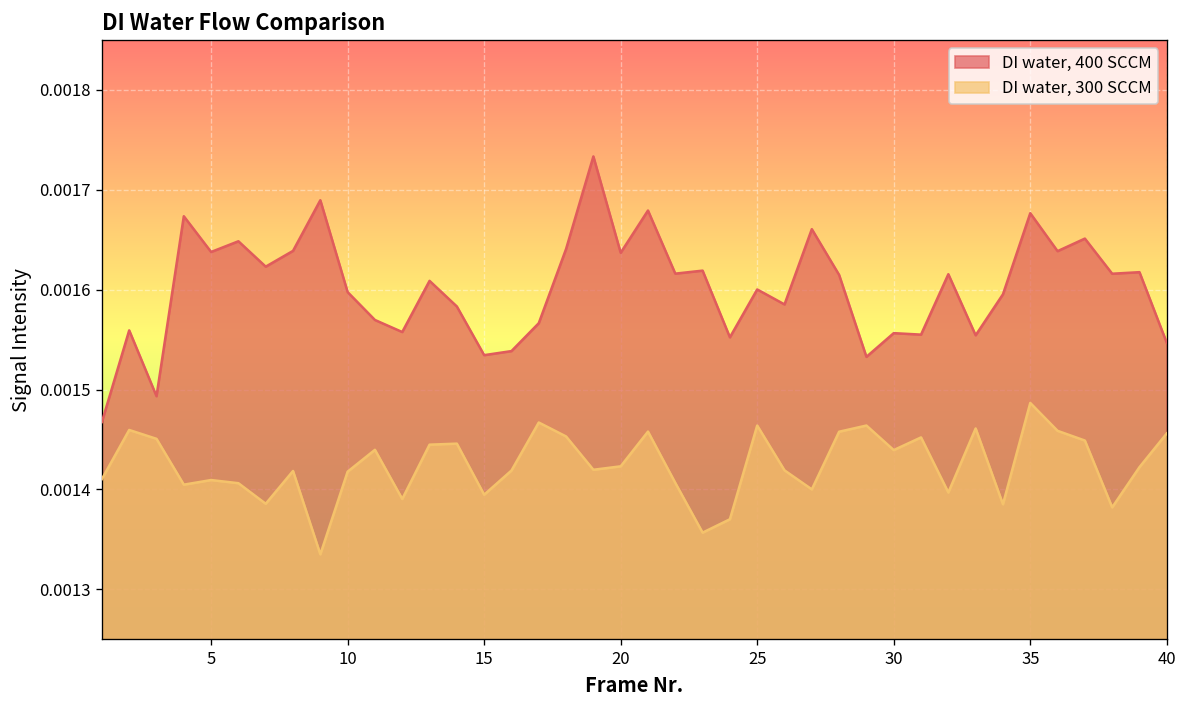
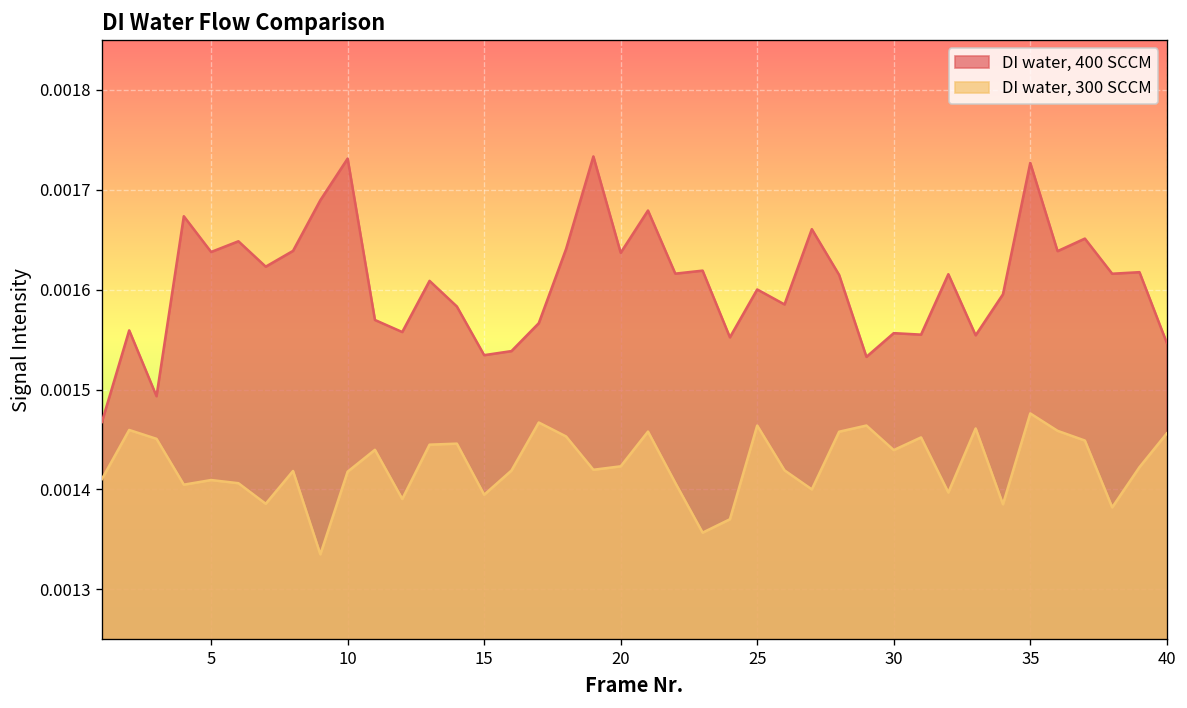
DI water, 400 SCCM, 10: 0.00160 -> 0.00173
DI water, 400 SCCM, 35: 0.00168 -> 0.00173
DI water, 300 SCCM, 35: 0.00149 -> 0.00148
